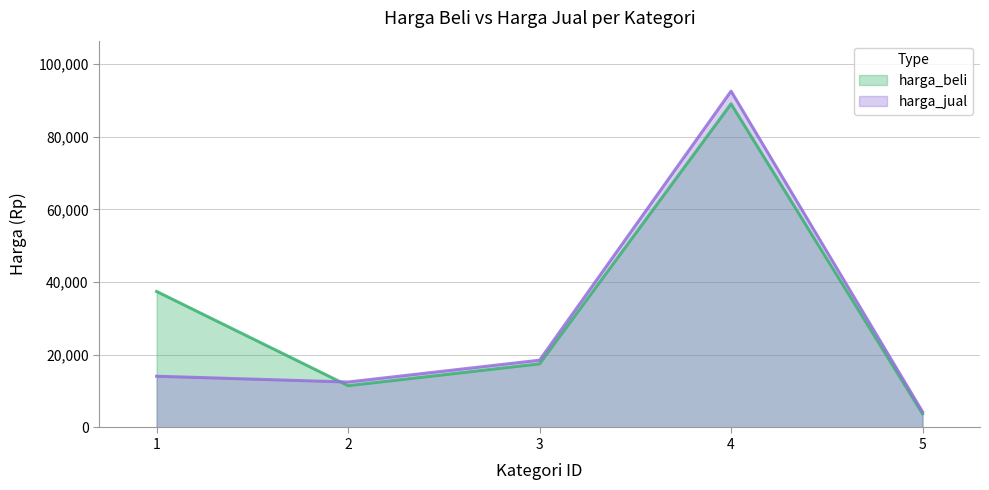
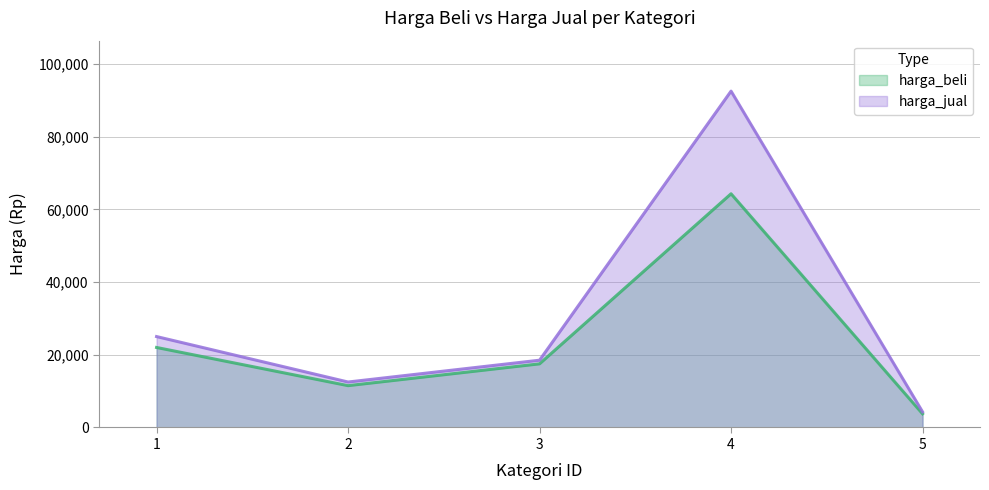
harga_beli, 1: 37,000 -> 22,000
harga_jual, 1: 14,000 -> 25,000
harga_beli, 4: 89,000 -> 64,000
